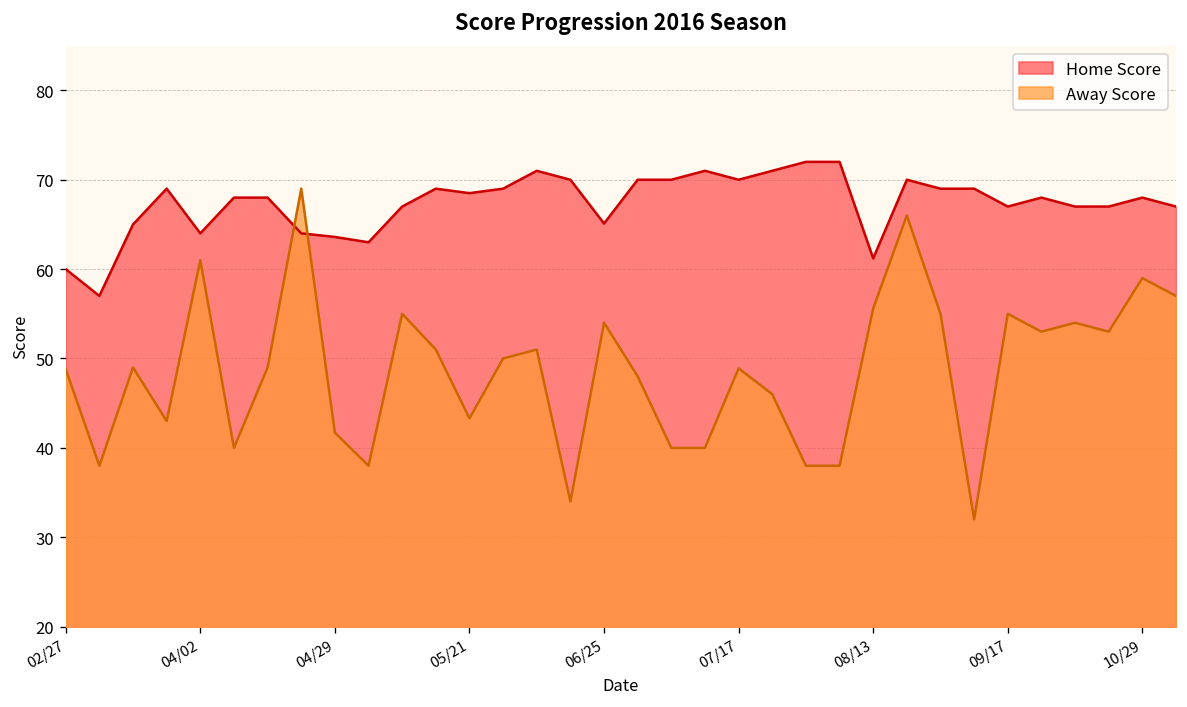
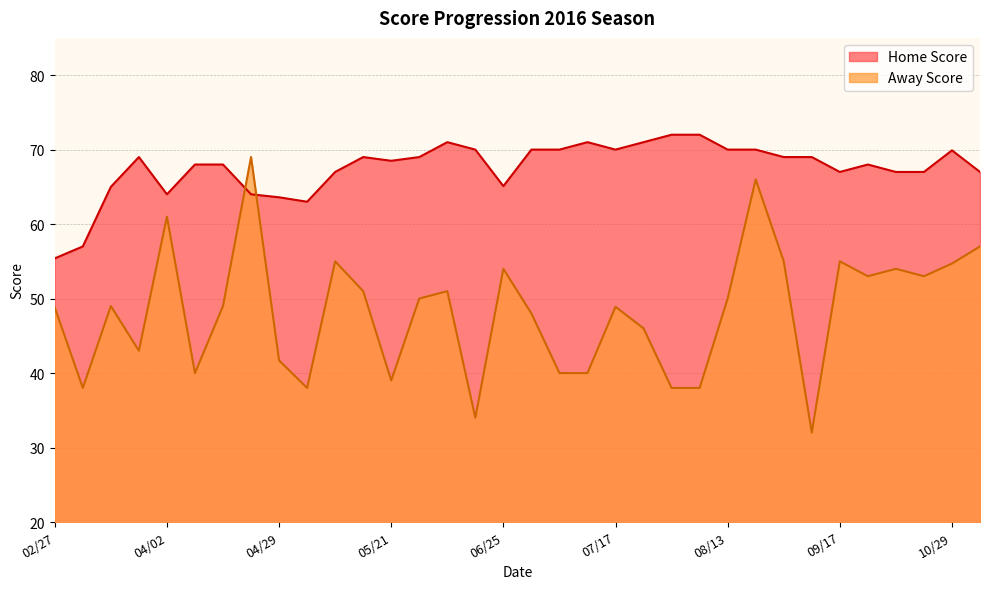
Home Score, 02/27: 60 -> 55
Away Score, 05/21: 43 -> 39
Home Score, 08/13: 61 -> 70
Away Score, 08/13: 56 -> 50
Home Score, 10/29: 68 -> 70
Away Score, 10/29: 59 -> 55
